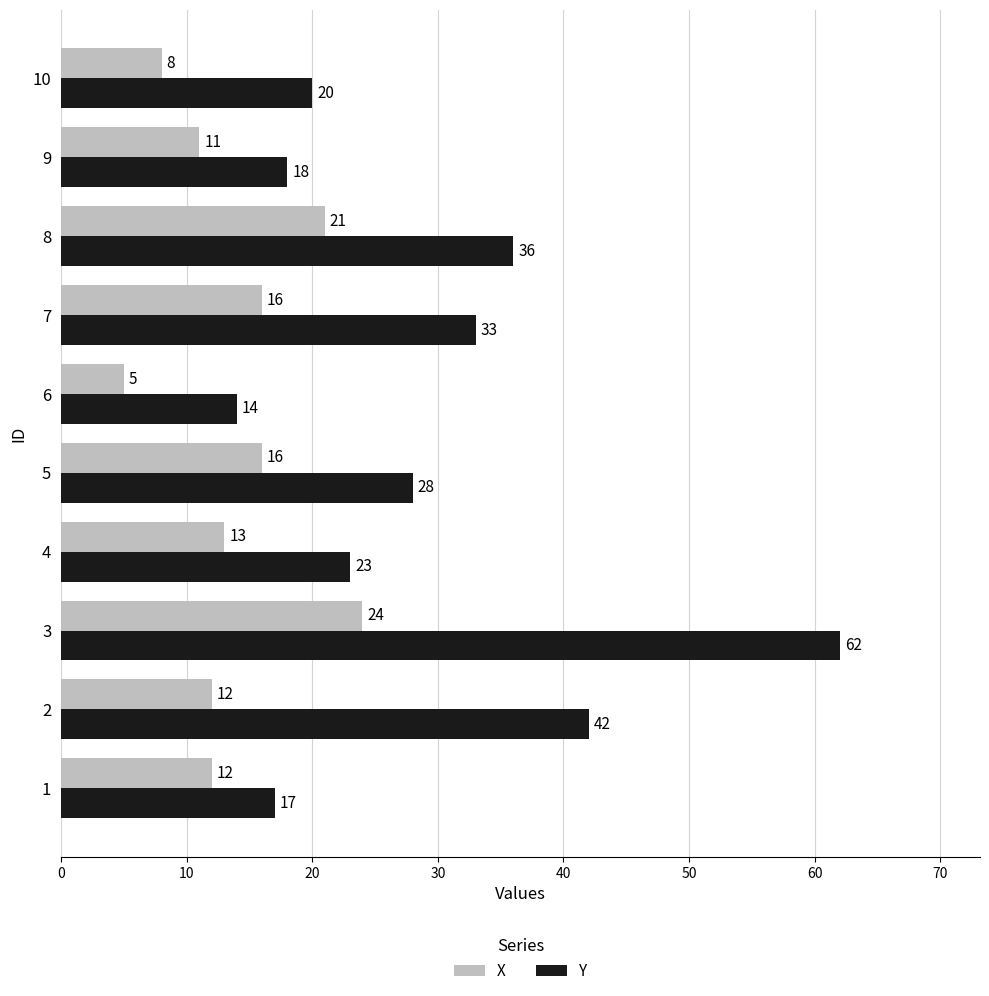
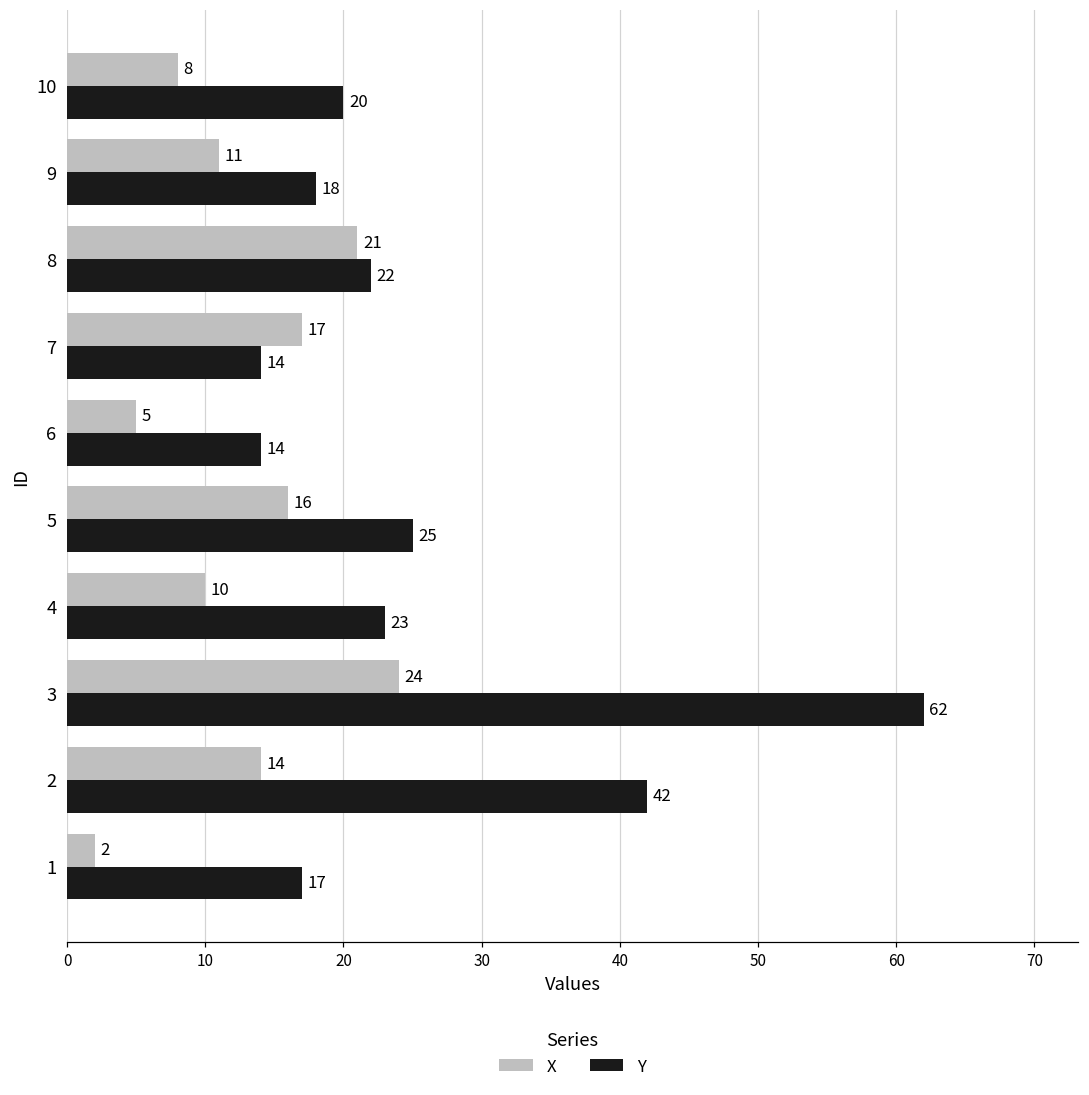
Y, 8: 36 -> 22
X, 7: 16 -> 17
Y, 7: 33 -> 14
Y, 5: 28 -> 25
X, 4: 13 -> 10
X, 2: 12 -> 14
X, 1: 12 -> 2
